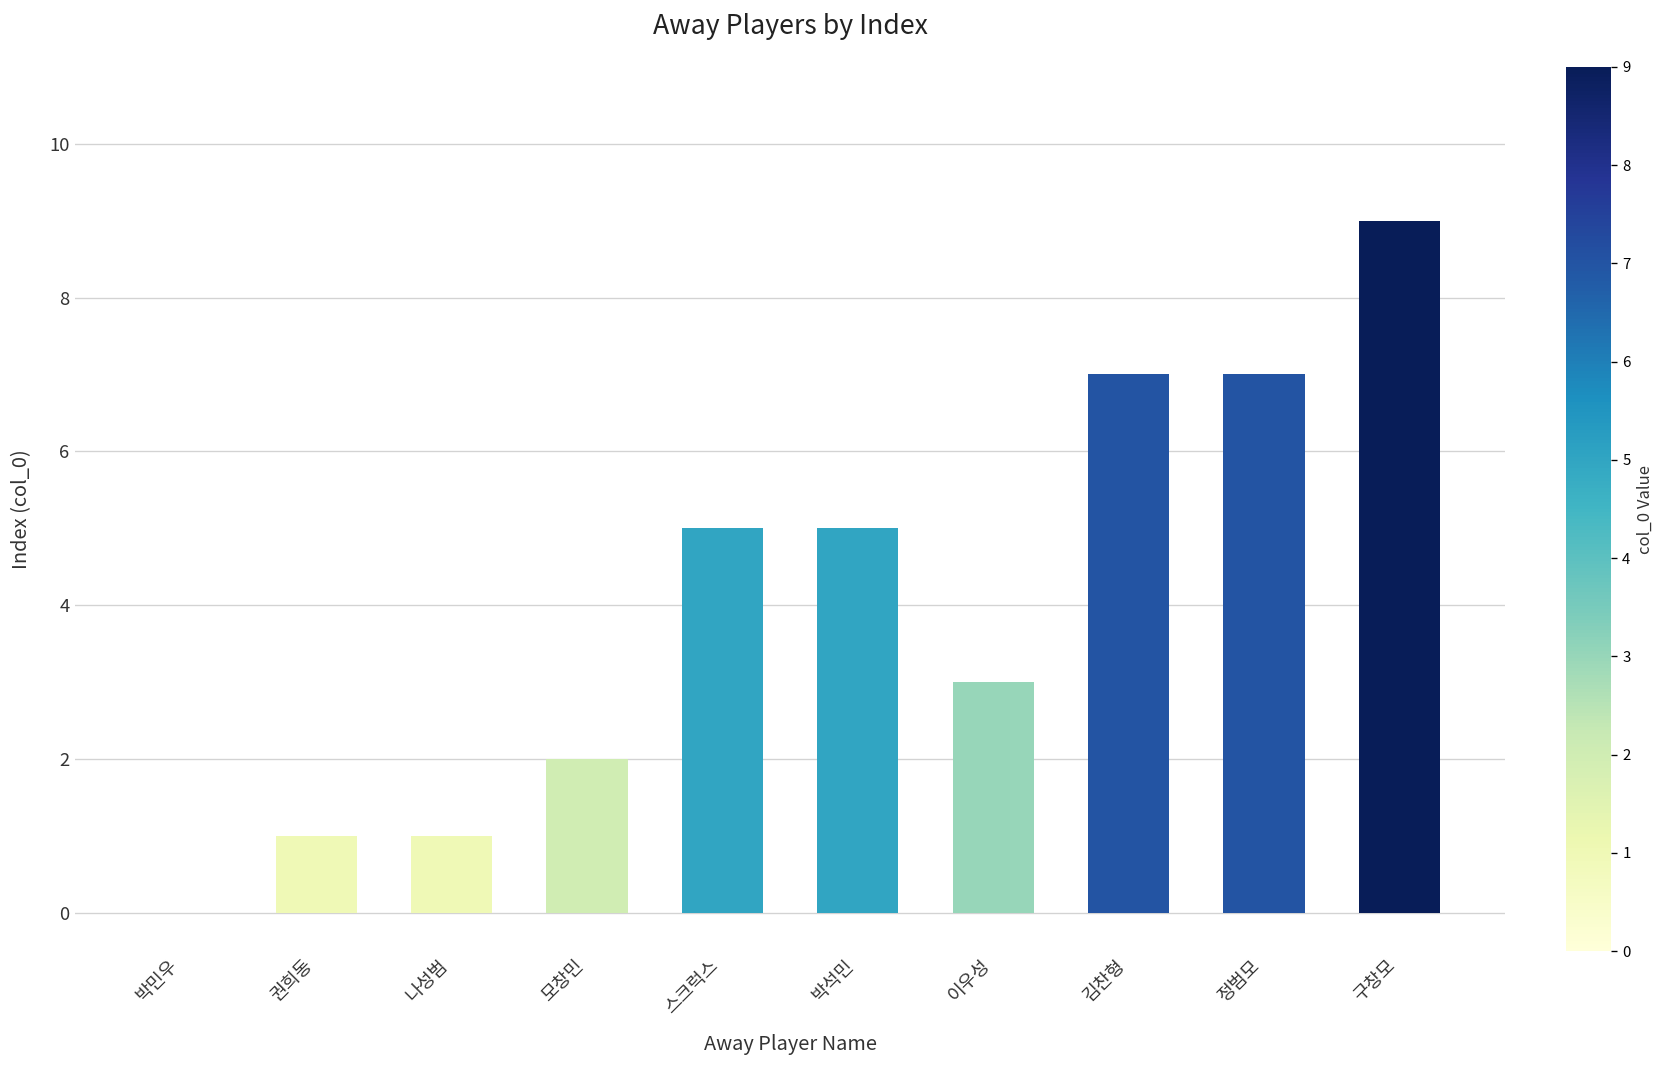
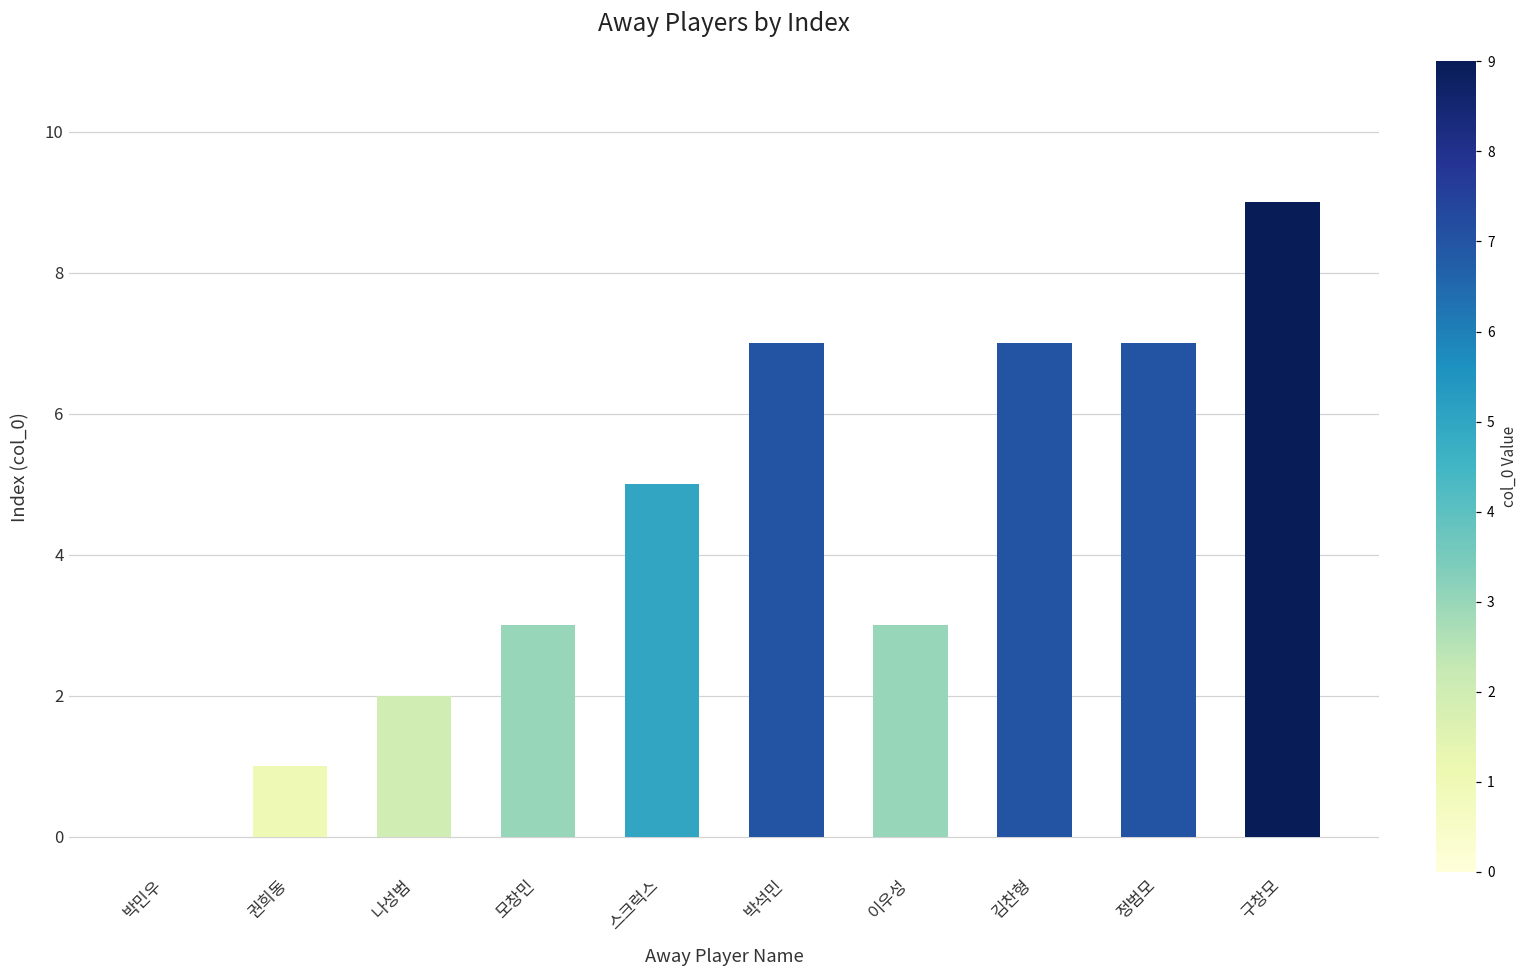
나성범: 1 -> 2
모창민: 2 -> 3
박석민: 5 -> 7
